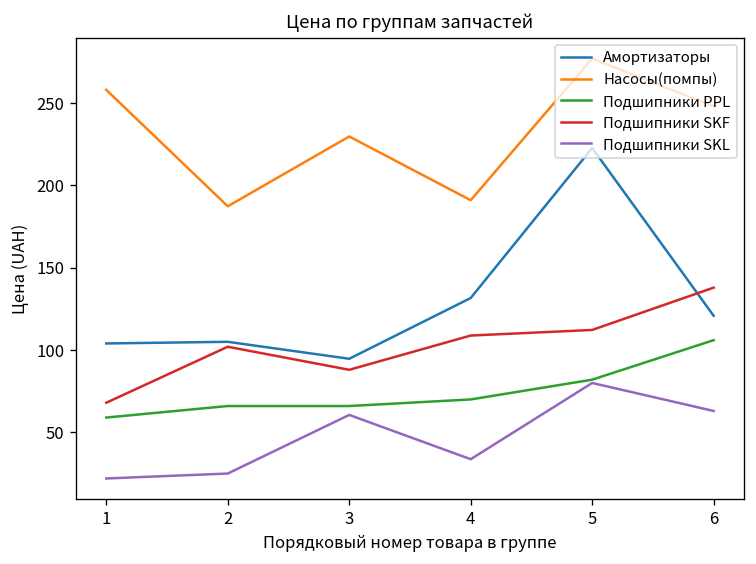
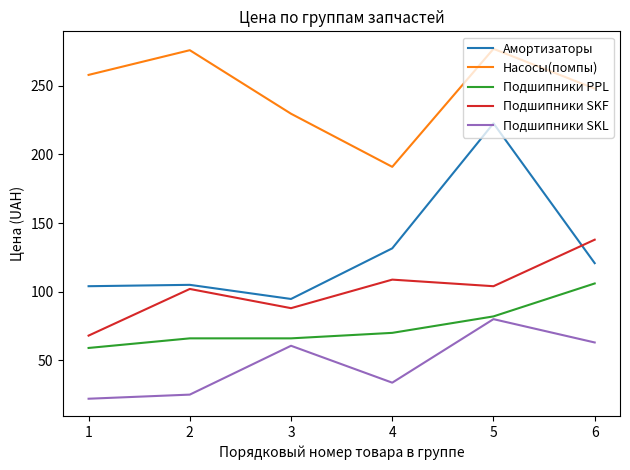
Насосы(помпы), 2: 187 -> 276
Подшипники SKF, 5: 112 -> 104
